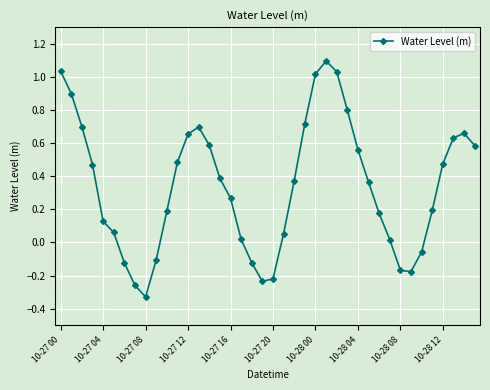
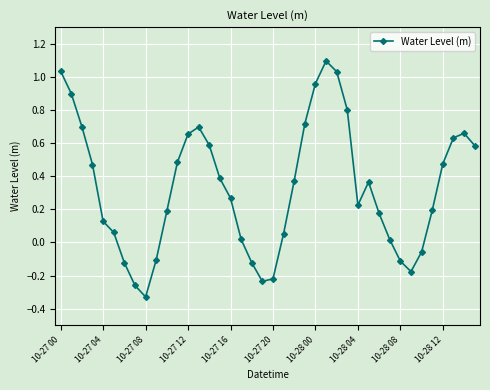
10-28 00: 1.02 -> 0.96
10-28 04: 0.56 -> 0.23
10-28 08: -0.17 -> -0.11
